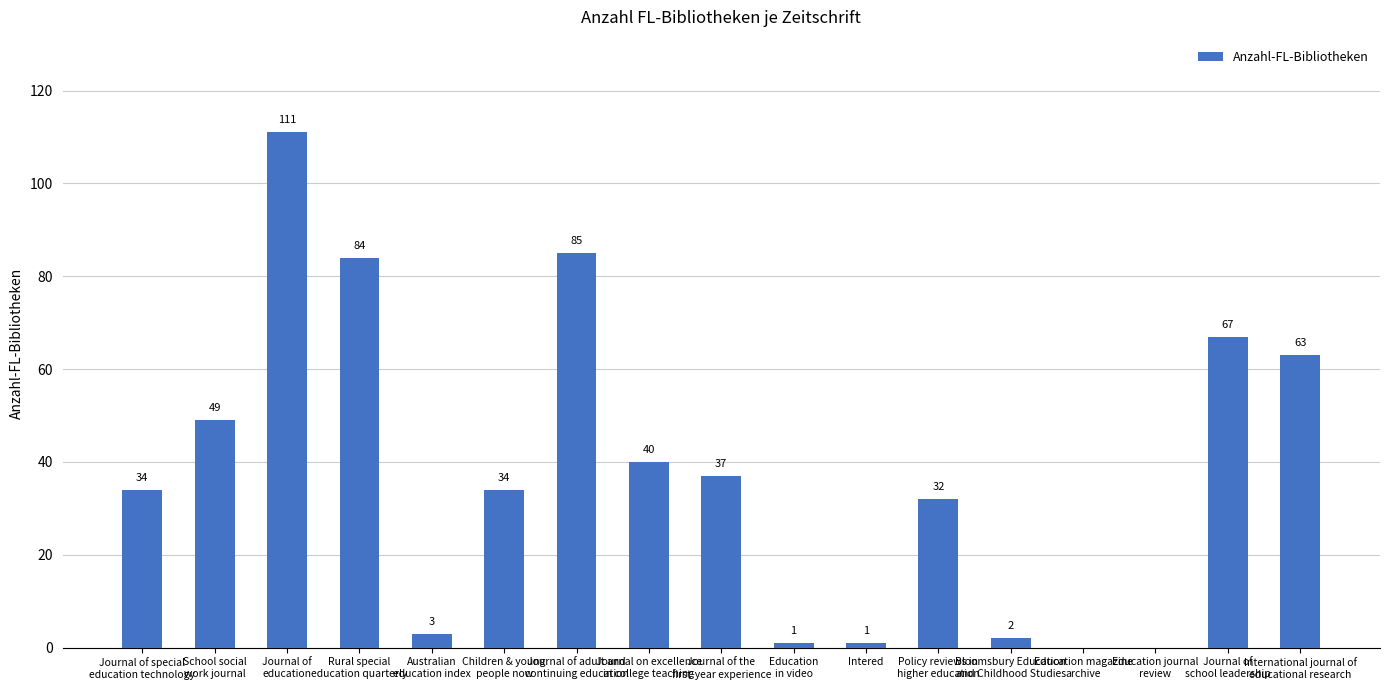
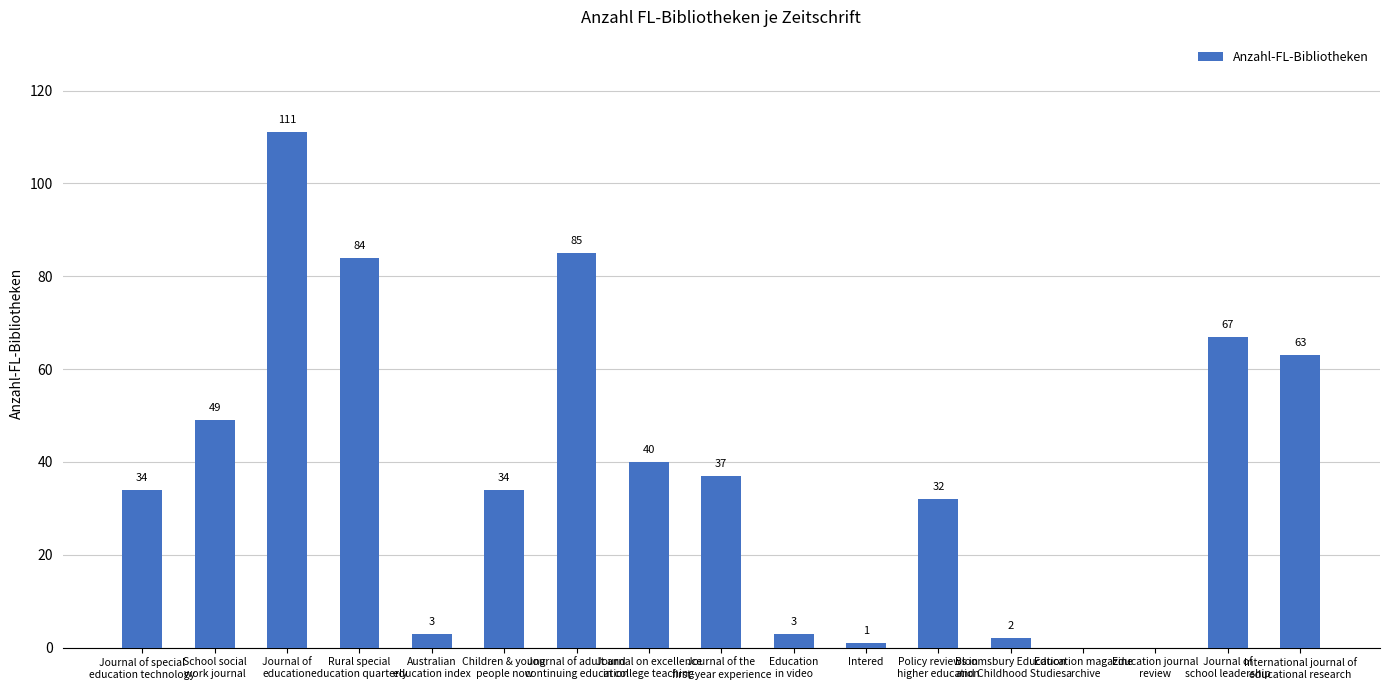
Education in video: 1 -> 3
